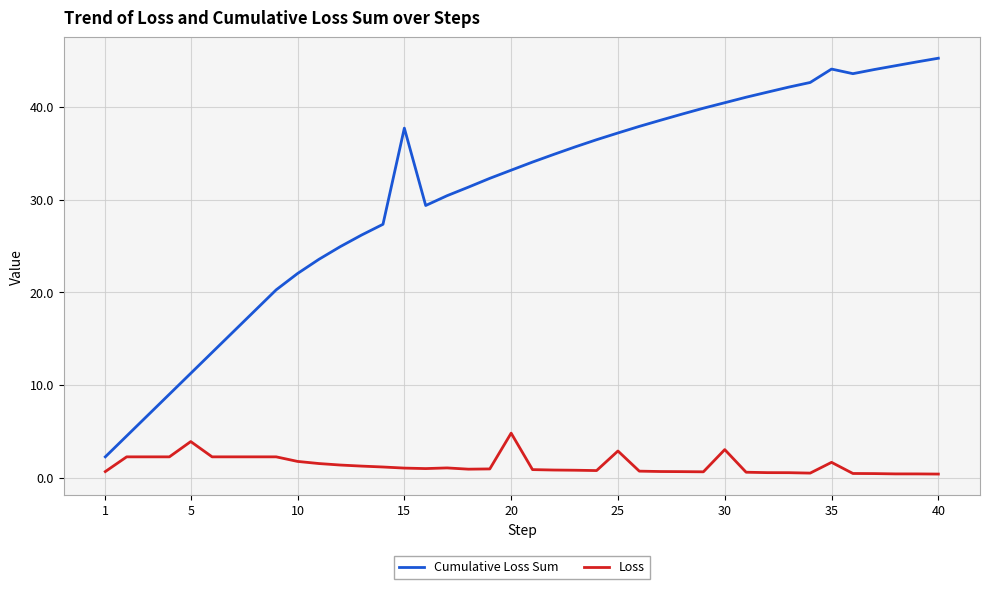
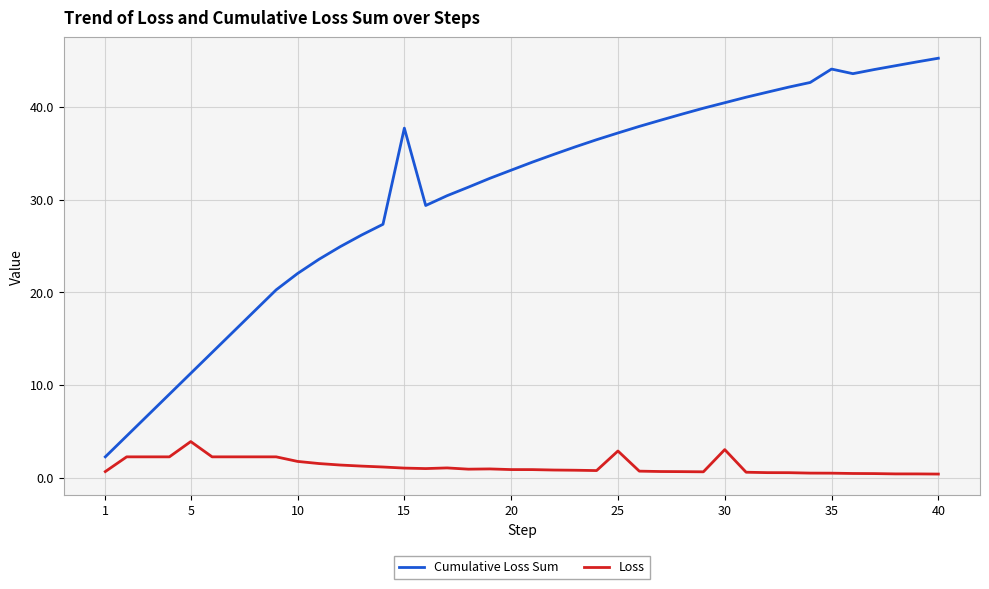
Loss, 20: 5 -> 1
Loss, 35: 2 -> 0
